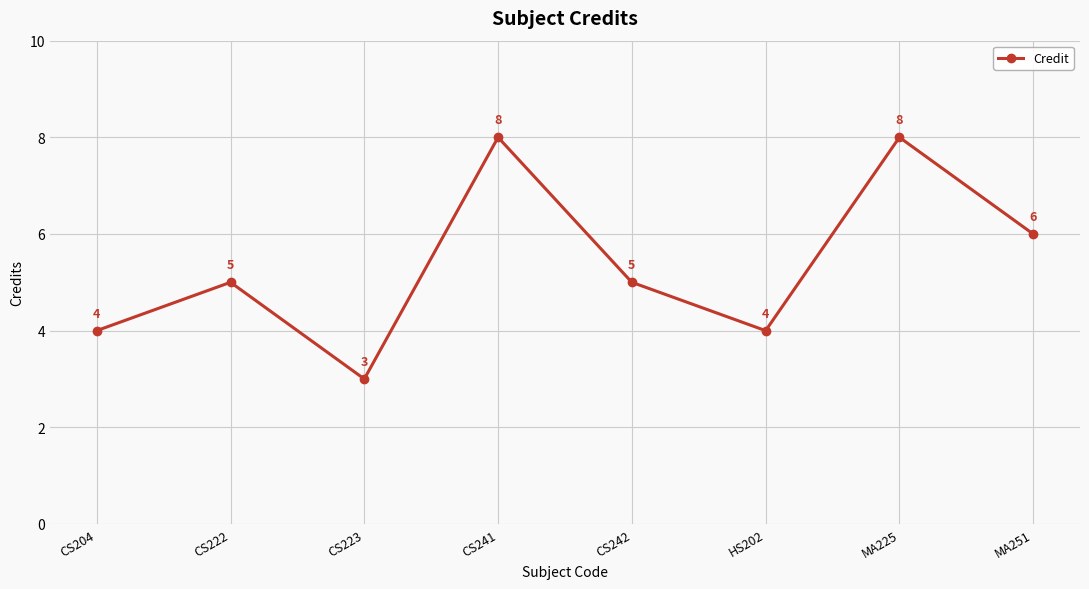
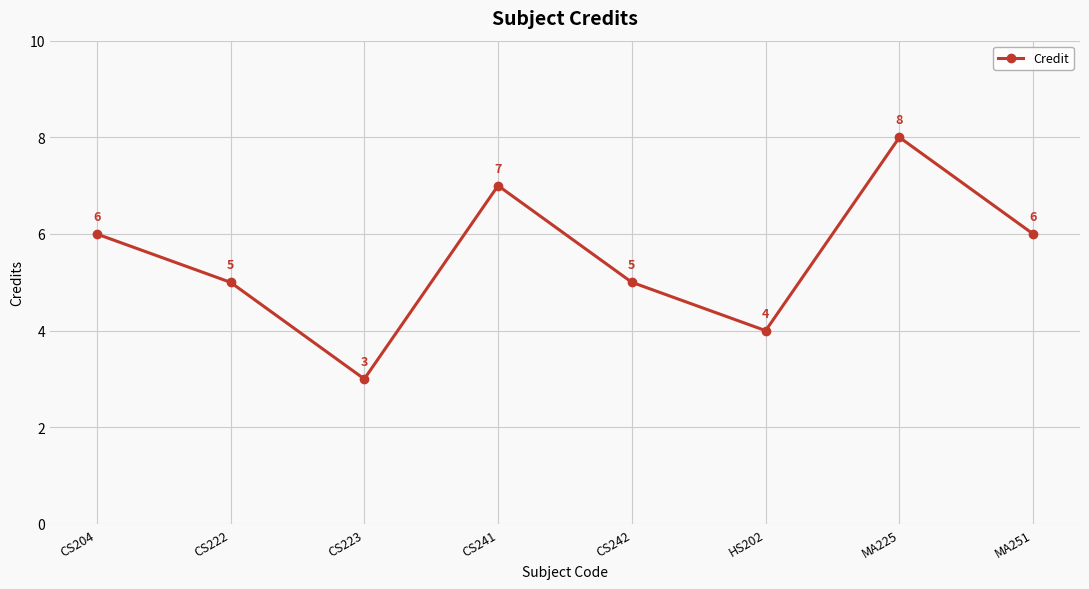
CS204: 4 -> 6
CS241: 8 -> 7
